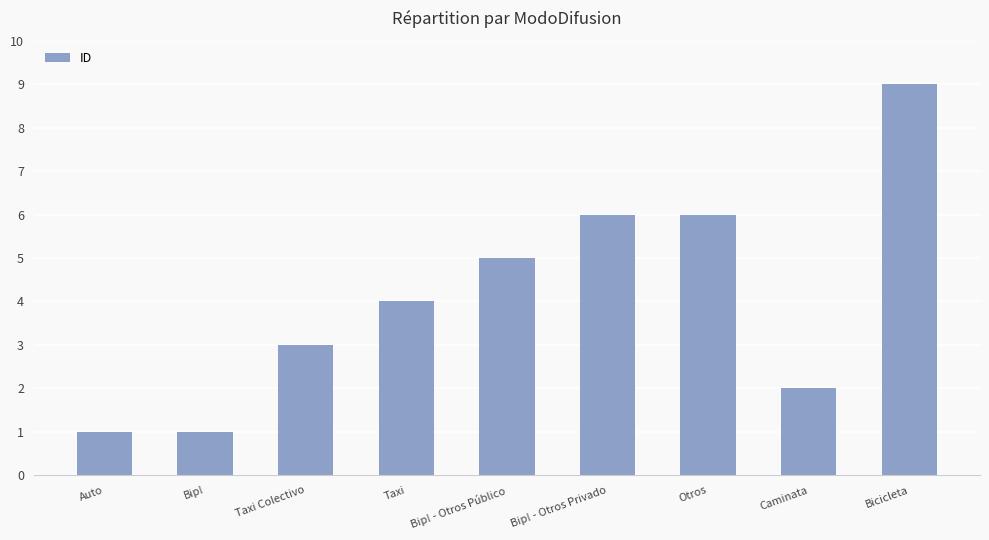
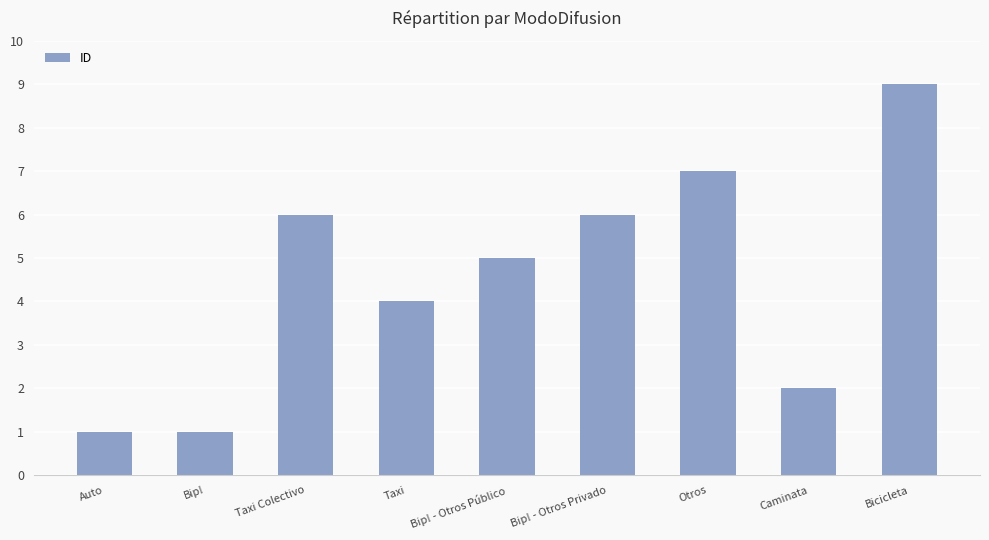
Taxi Colectivo: 3 -> 6
Otros: 6 -> 7
